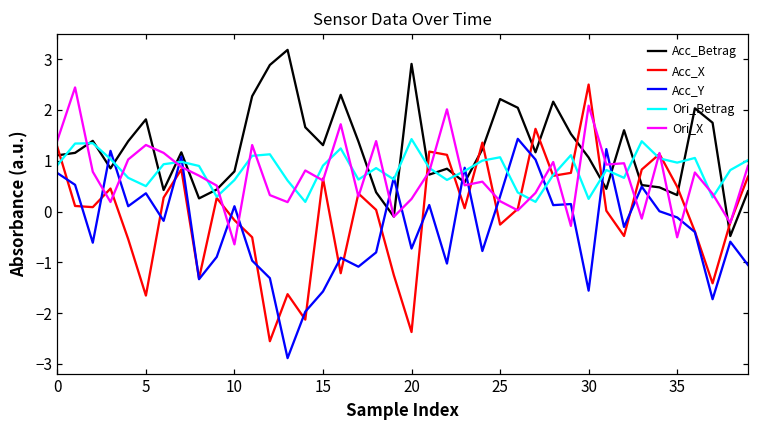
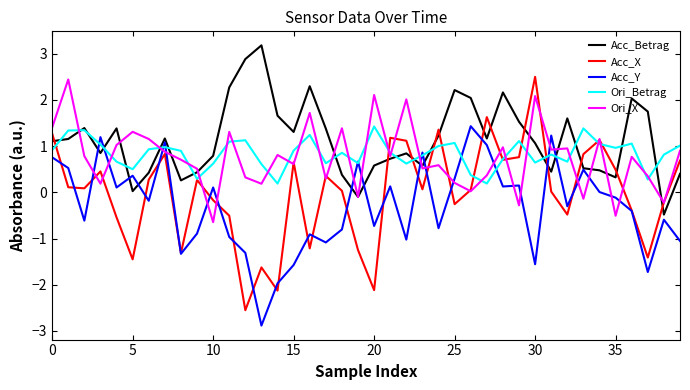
Acc_Betrag, 5: 1.8 -> 0.0
Acc_X, 5: -1.7 -> -1.5
Acc_Betrag, 20: 2.9 -> 0.6
Acc_X, 20: -2.4 -> -2.1
Ori_X, 20: 0.2 -> 2.1
Ori_Betrag, 30: 0.2 -> 0.6
